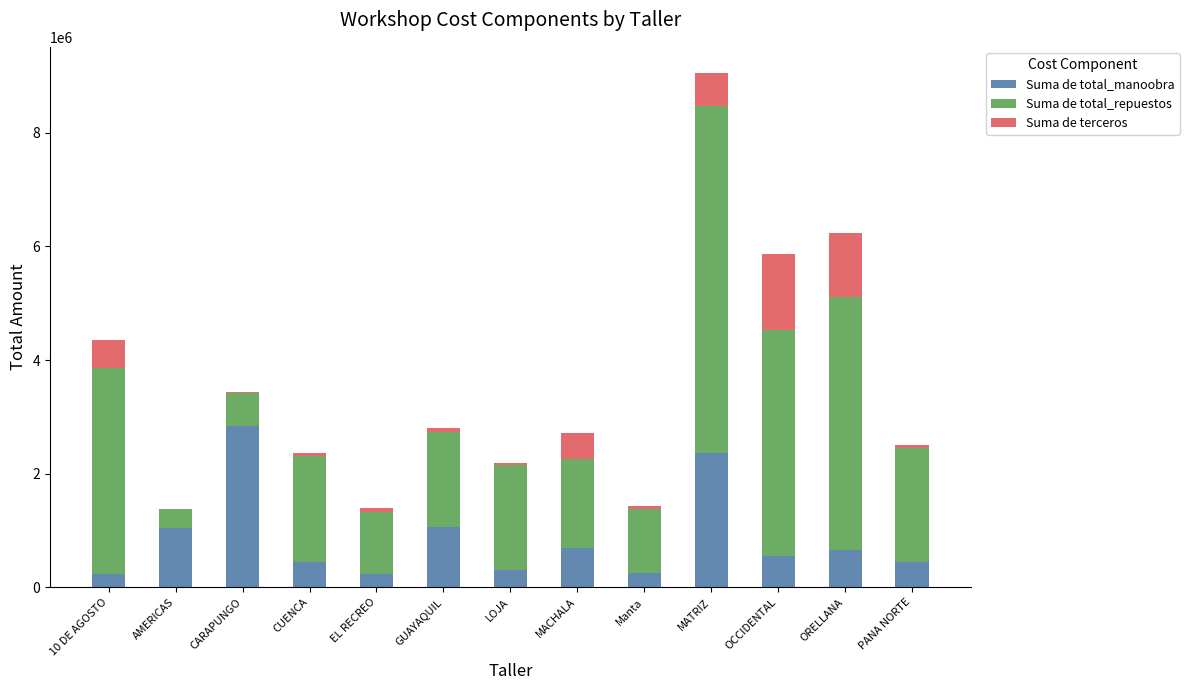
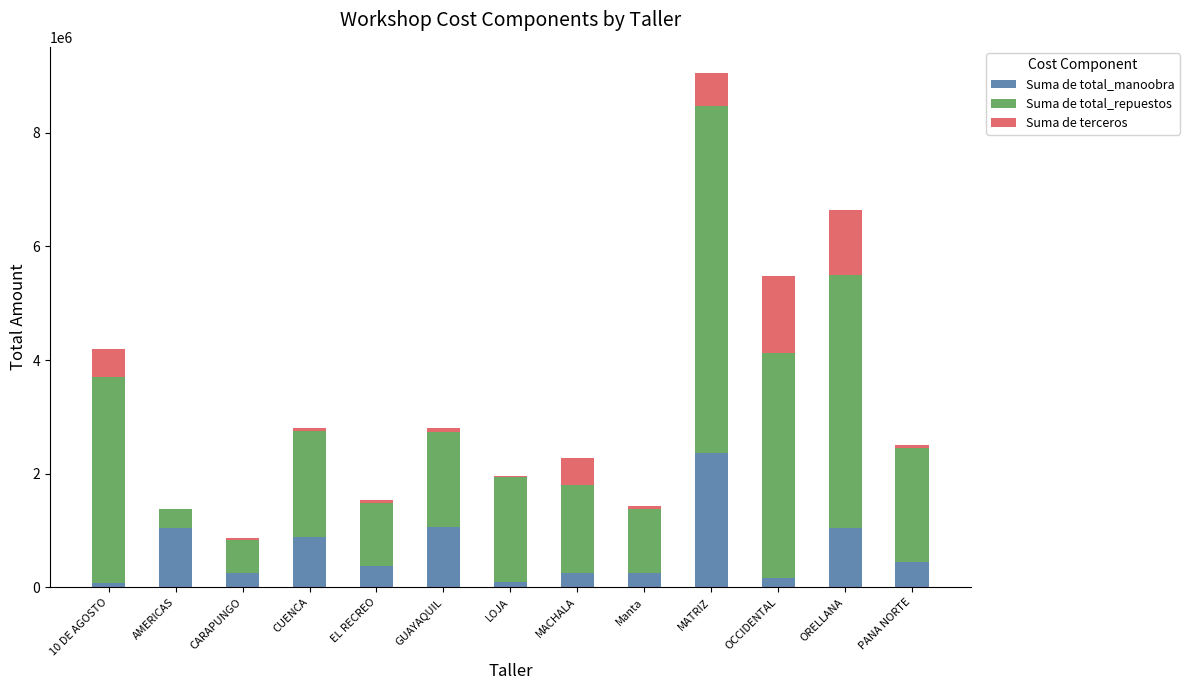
Suma de total_manoobra, 10 DE AGOSTO: 200000 -> 100000
Suma de total_manoobra, CARAPUNGO: 2800000 -> 300000
Suma de total_manoobra, CUENCA: 400000 -> 900000
Suma de total_manoobra, EL RECREO: 200000 -> 400000
Suma de total_manoobra, LOJA: 300000 -> 100000
Suma de total_manoobra, MACHALA: 700000 -> 300000
Suma de total_manoobra, OCCIDENTAL: 600000 -> 200000
Suma de total_manoobra, ORELLANA: 700000 -> 1000000
